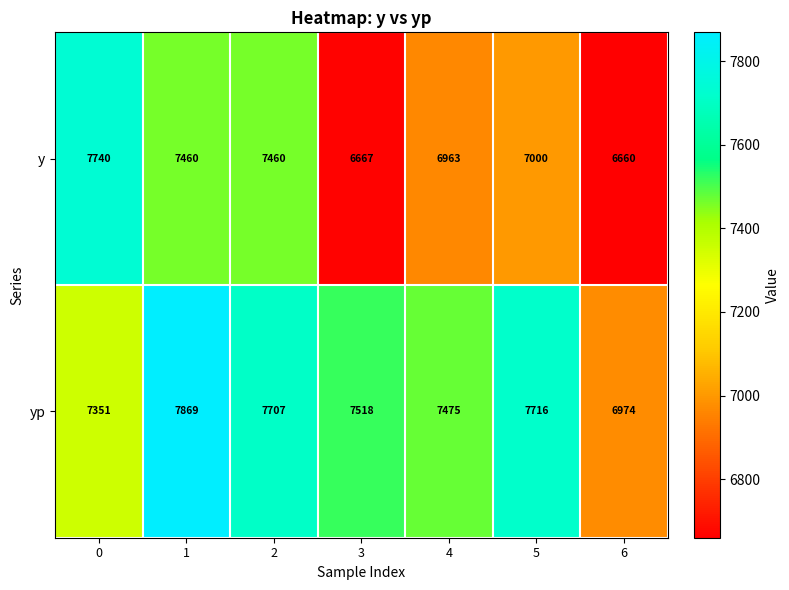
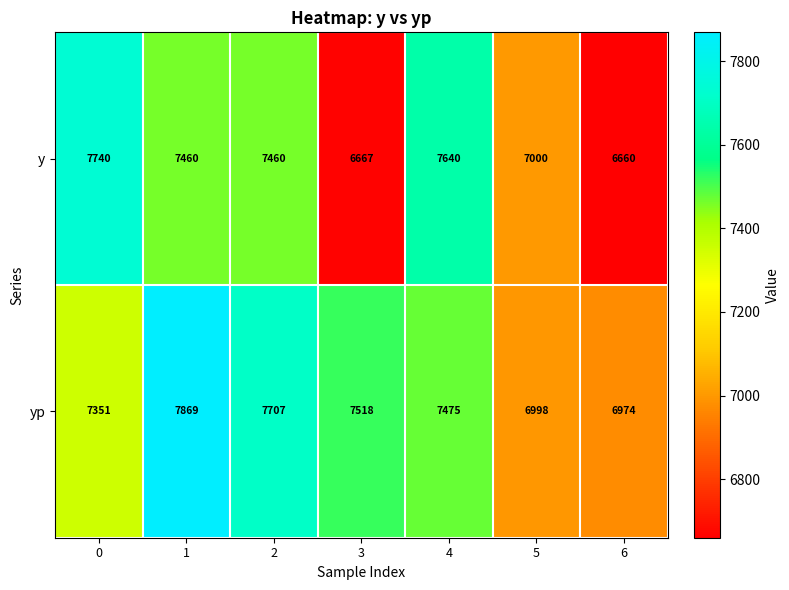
y, 4: 6963 -> 7640
yp, 5: 7716 -> 6998
